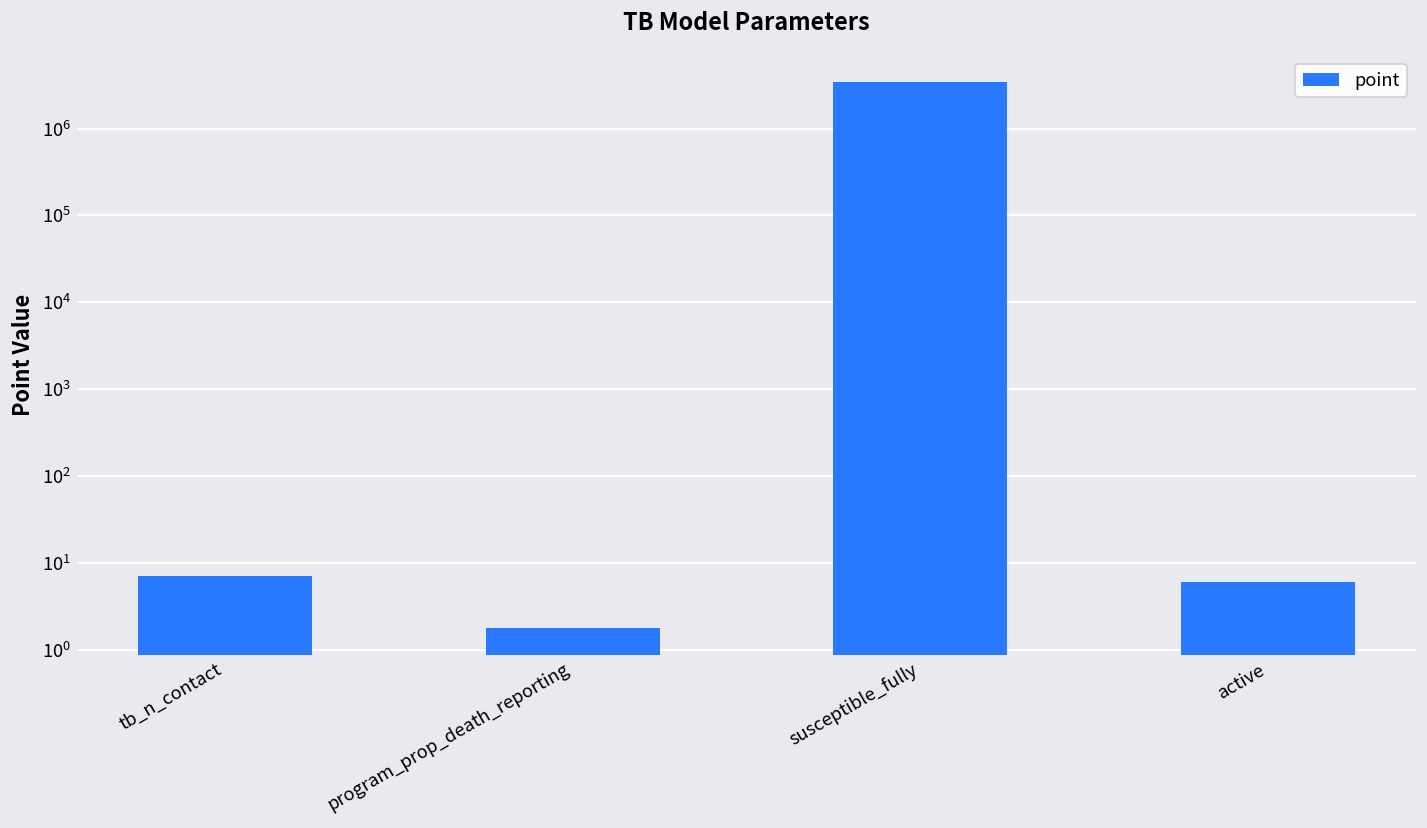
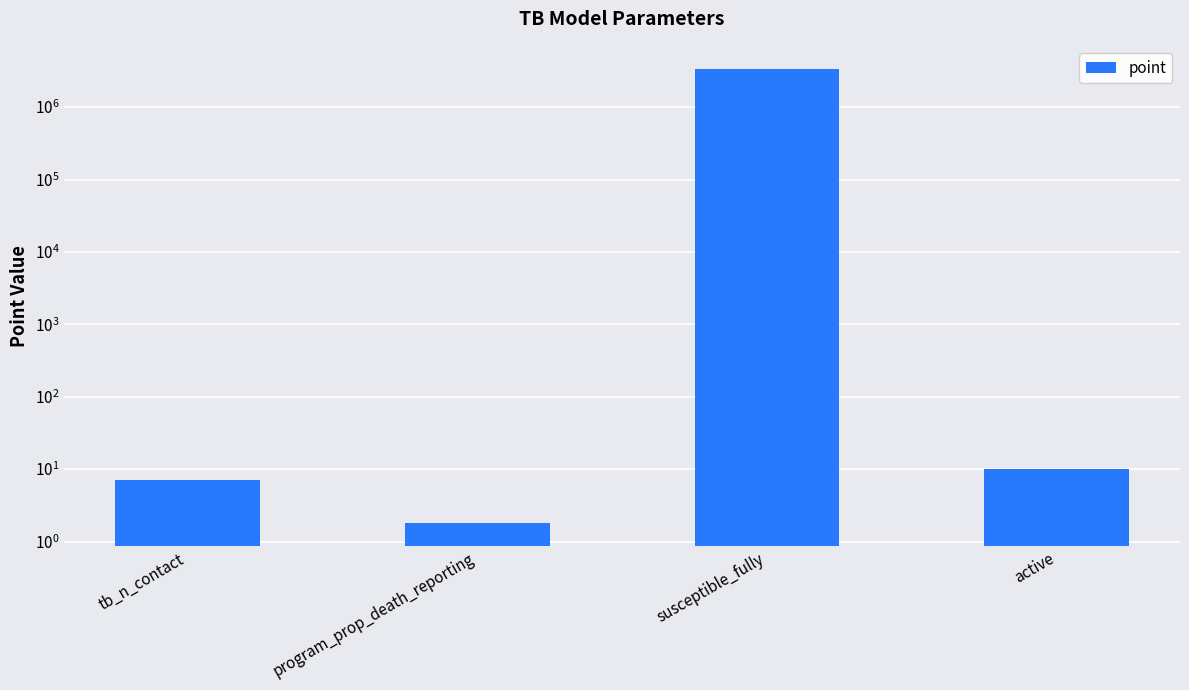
active: 6 -> 10
